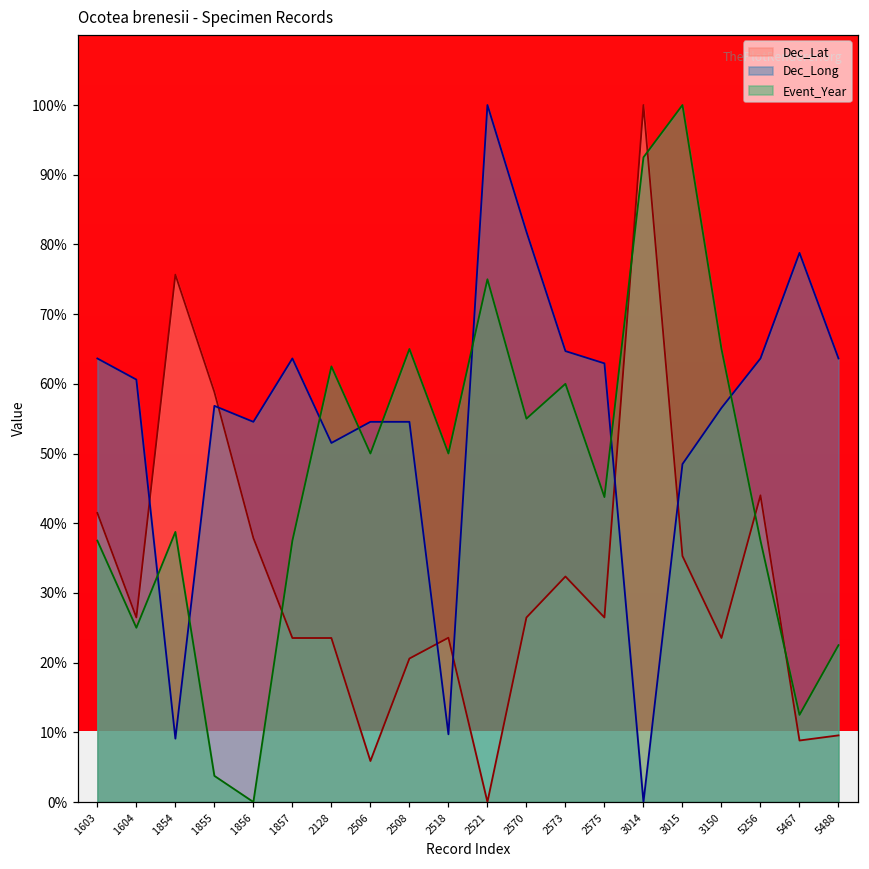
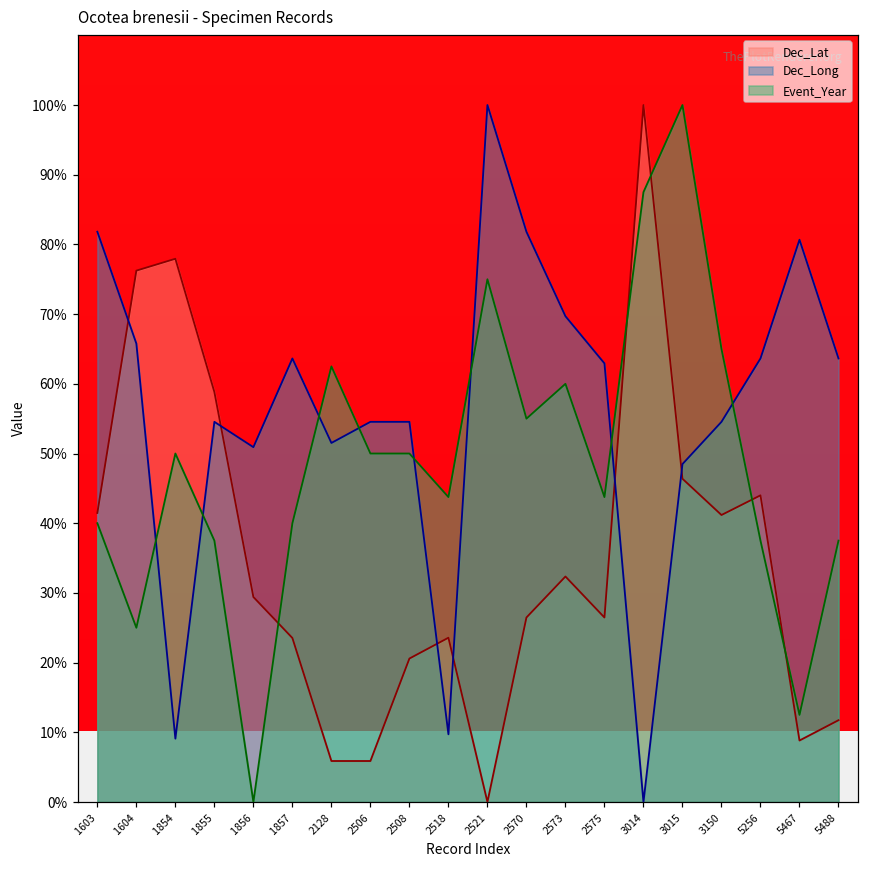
Dec_Long, 1603: 64% -> 82%
Event_Year, 1603: 38% -> 40%
Dec_Lat, 1604: 26% -> 76%
Dec_Long, 1604: 61% -> 66%
Dec_Lat, 1854: 76% -> 78%
Event_Year, 1854: 39% -> 50%
Dec_Long, 1855: 57% -> 55%
Event_Year, 1855: 4% -> 38%
Dec_Lat, 1856: 38% -> 29%
Dec_Long, 1856: 55% -> 51%
Event_Year, 1857: 38% -> 40%
Dec_Lat, 2128: 24% -> 6%
Event_Year, 2508: 65% -> 50%
Event_Year, 2518: 50% -> 44%
Dec_Long, 2573: 65% -> 70%
Event_Year, 3014: 93% -> 88%
Dec_Lat, 3015: 35% -> 46%
Dec_Lat, 3150: 24% -> 41%
Dec_Long, 3150: 57% -> 55%
Dec_Long, 5467: 79% -> 81%
Dec_Lat, 5488: 10% -> 12%
Event_Year, 5488: 22% -> 38%
